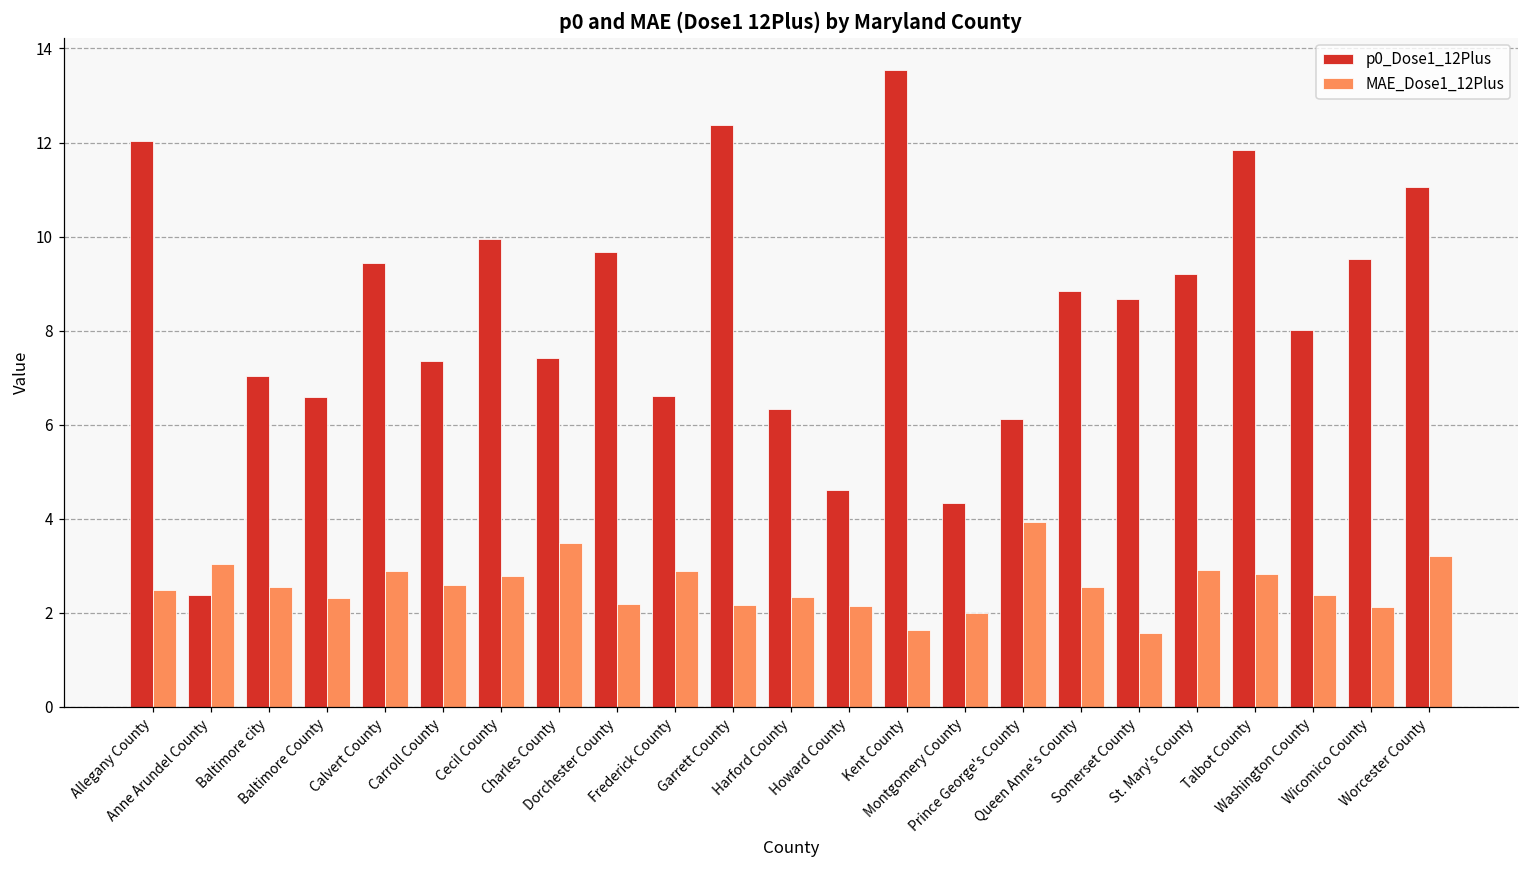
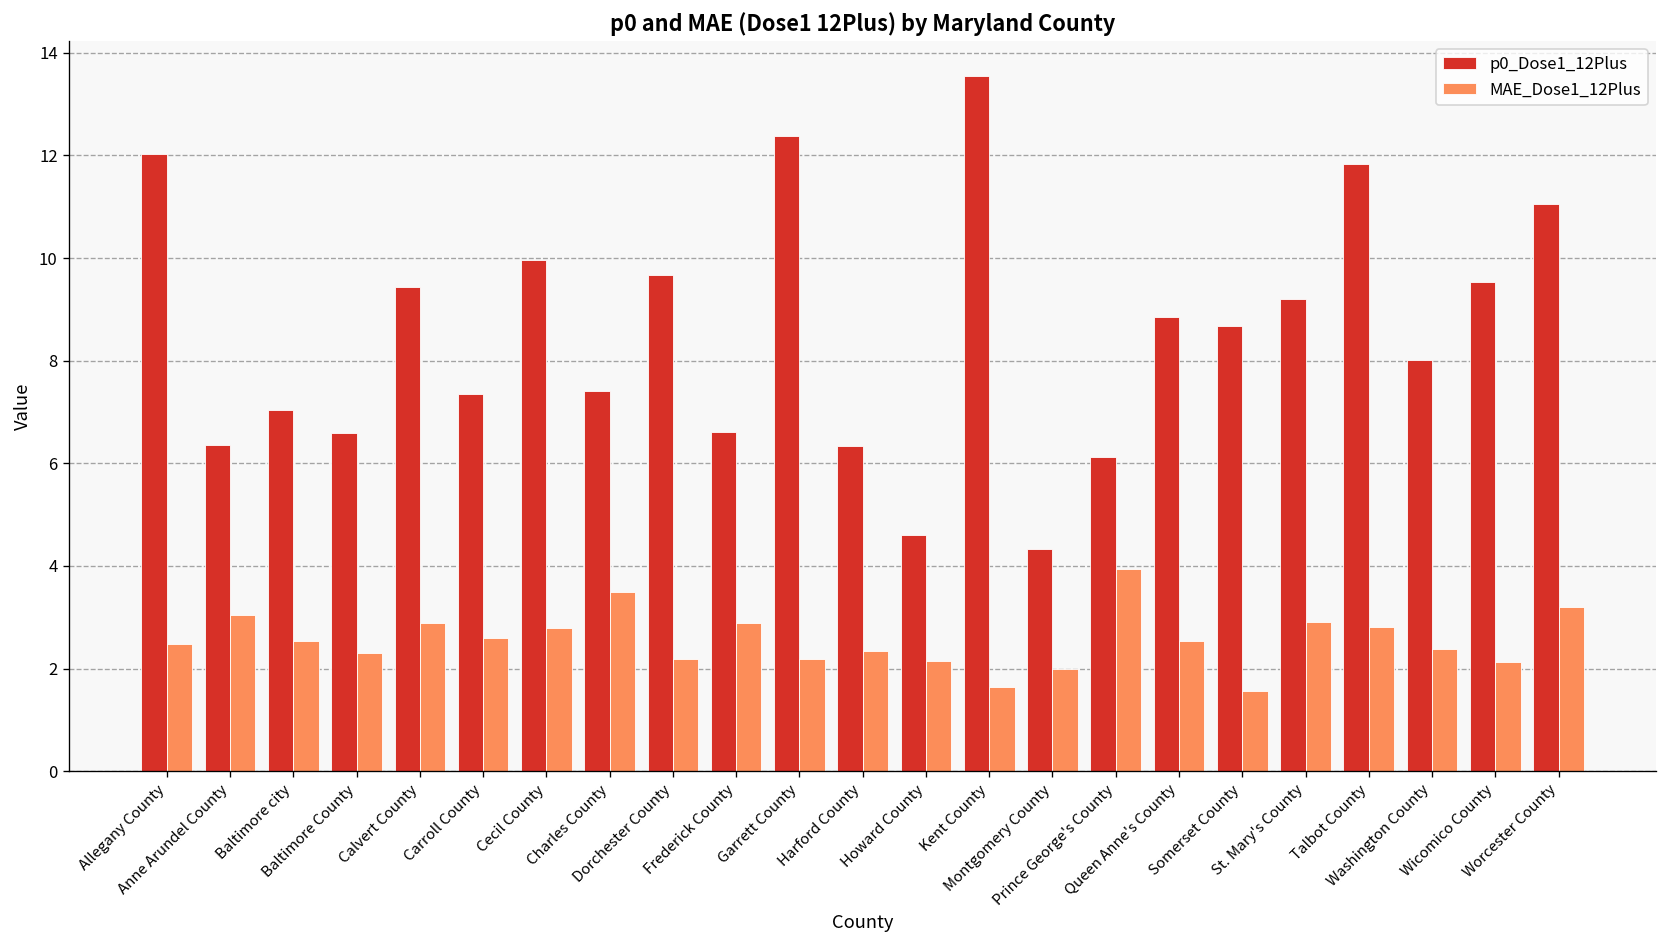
p0_Dose1_12Plus, Anne Arundel County: 2.4 -> 6.4
